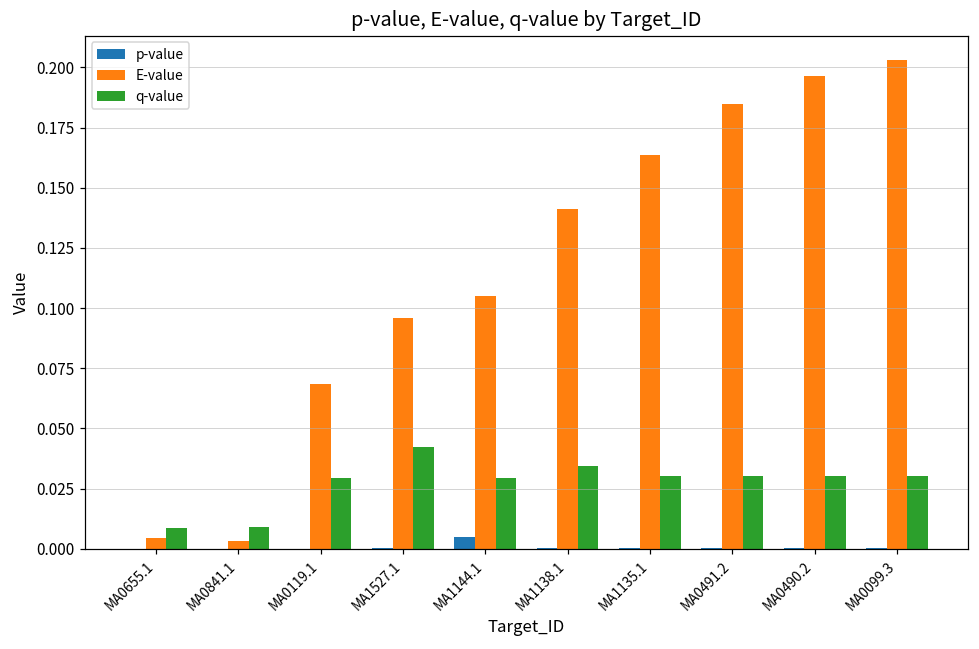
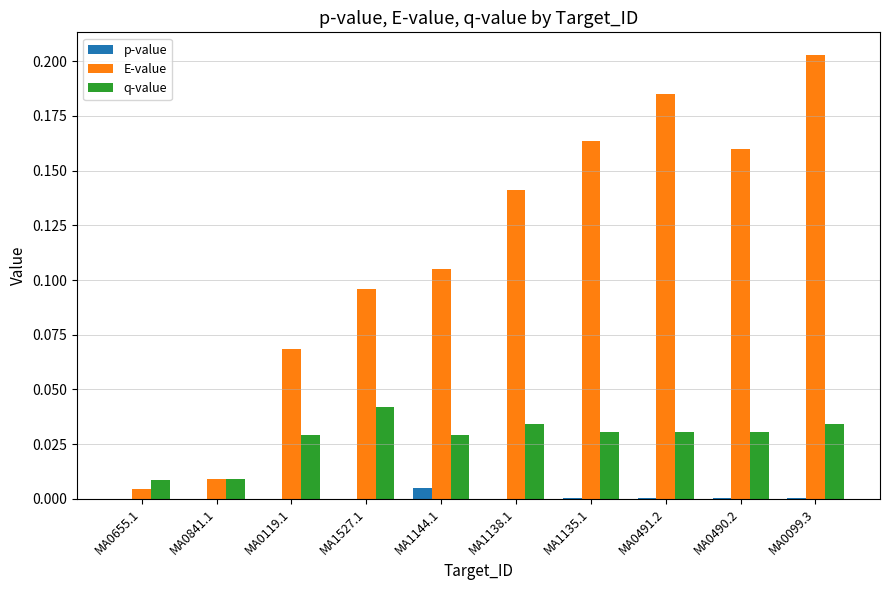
E-value, MA0841.1: 0.003 -> 0.009
E-value, MA0490.2: 0.196 -> 0.160
q-value, MA0099.3: 0.030 -> 0.034
